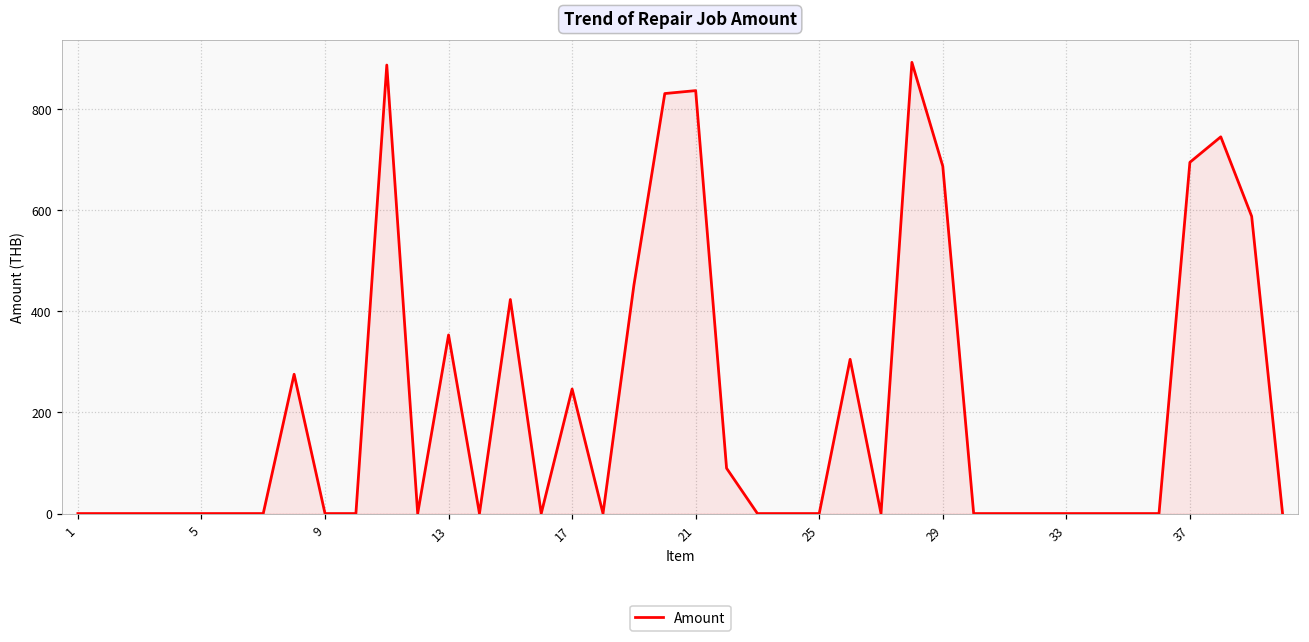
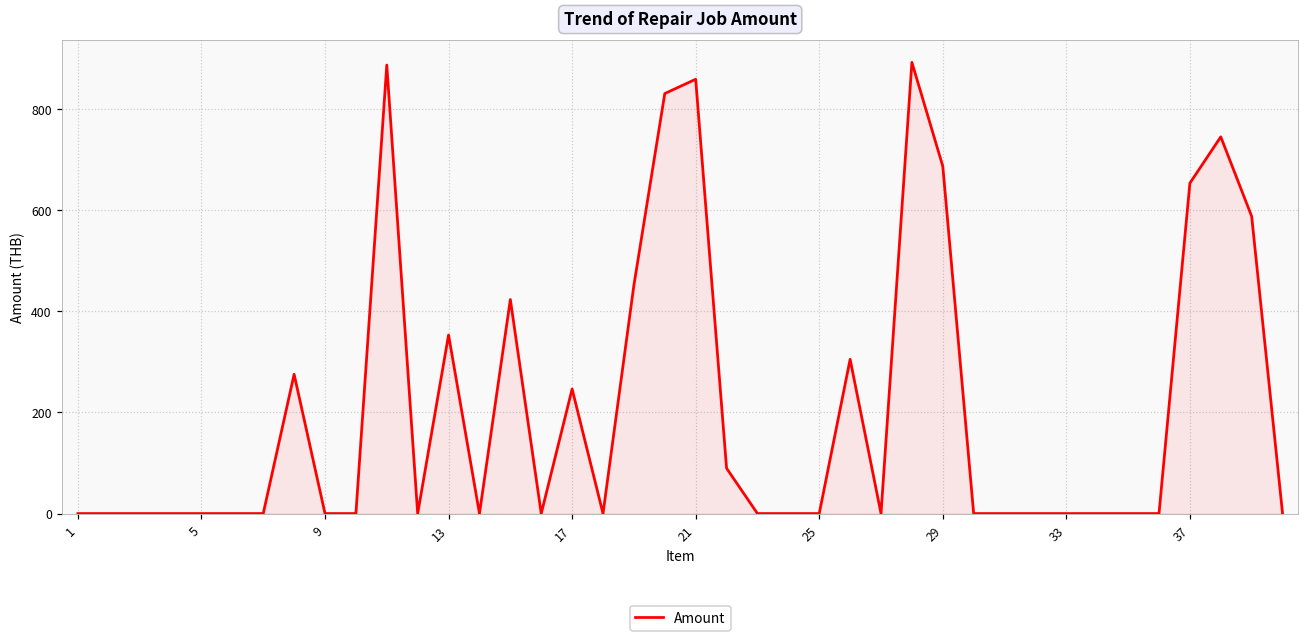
21: 840 -> 860
37: 690 -> 650
